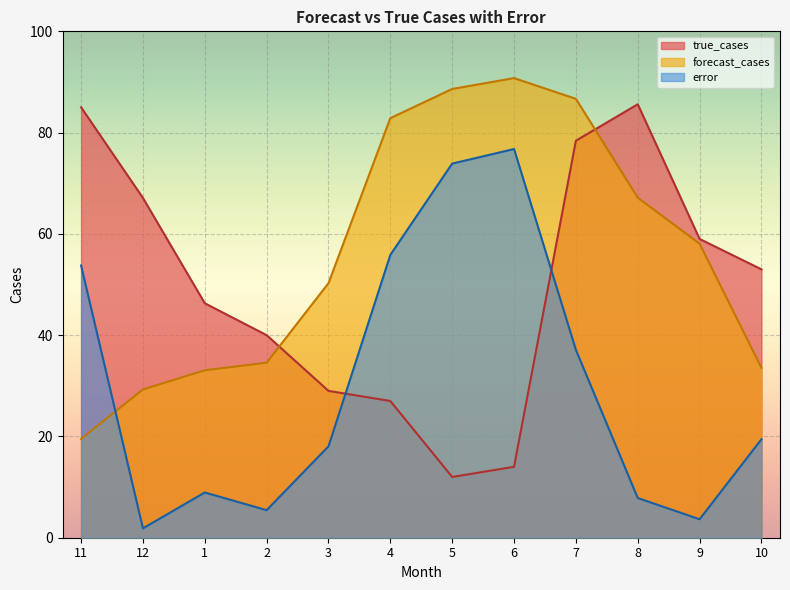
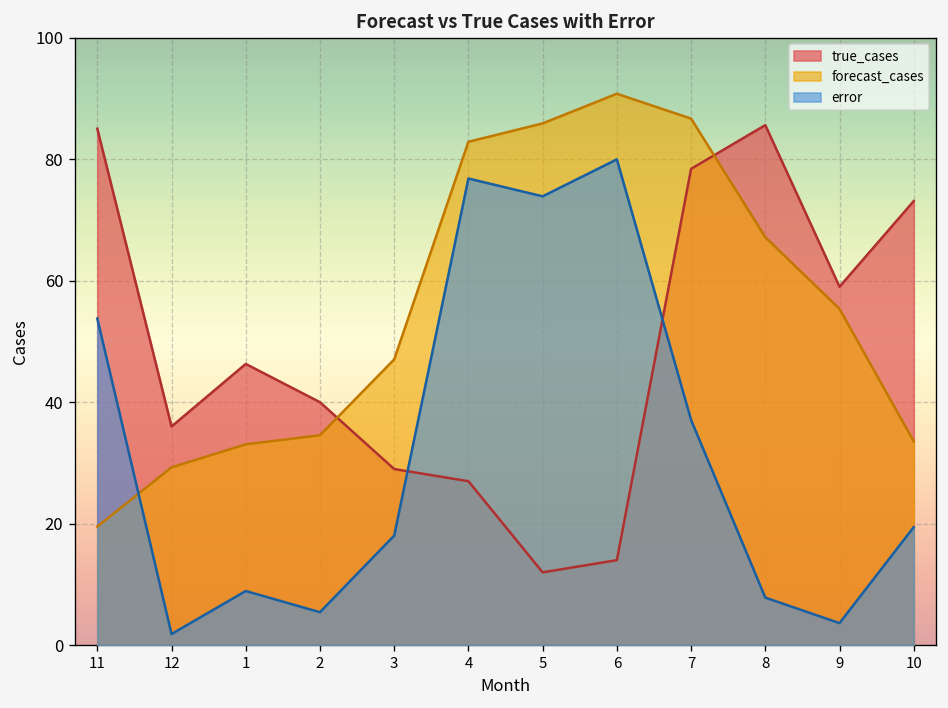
true_cases, 12: 67 -> 36
forecast_cases, 3: 50 -> 47
error, 4: 56 -> 77
forecast_cases, 5: 89 -> 86
error, 6: 77 -> 80
forecast_cases, 9: 58 -> 55
true_cases, 10: 53 -> 73
